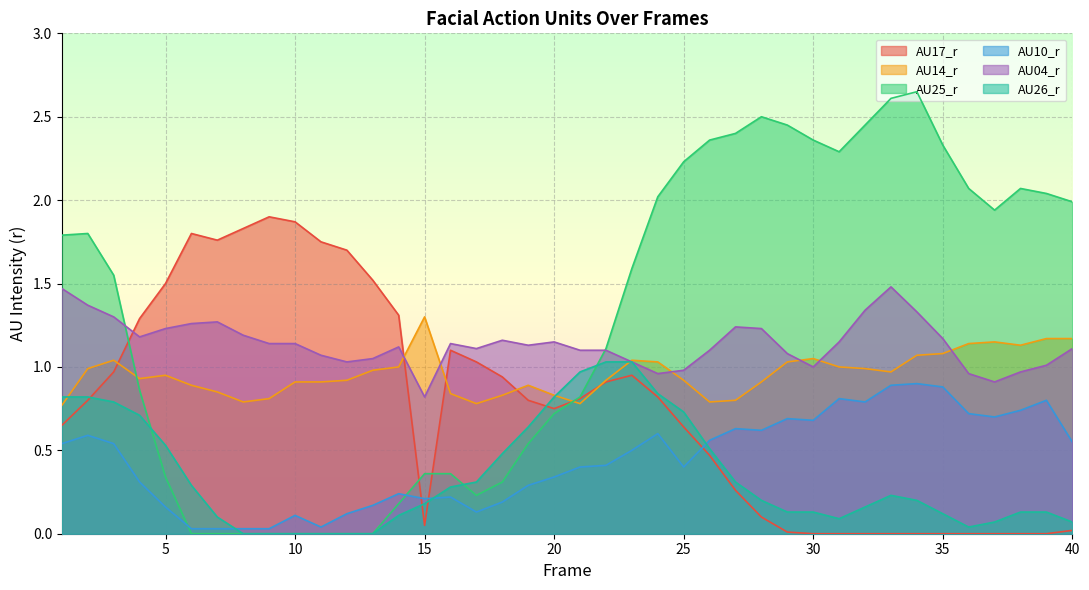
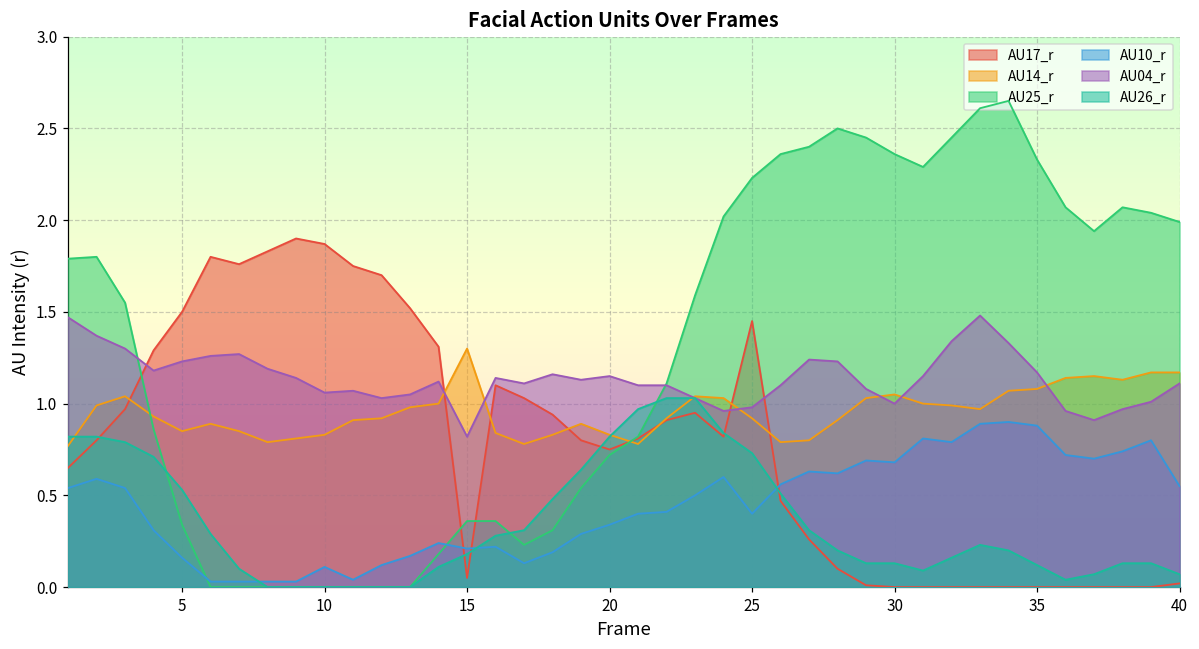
AU14_r, 5: 0.95 -> 0.85
AU14_r, 10: 0.91 -> 0.83
AU04_r, 10: 1.14 -> 1.06
AU17_r, 25: 0.64 -> 1.45
